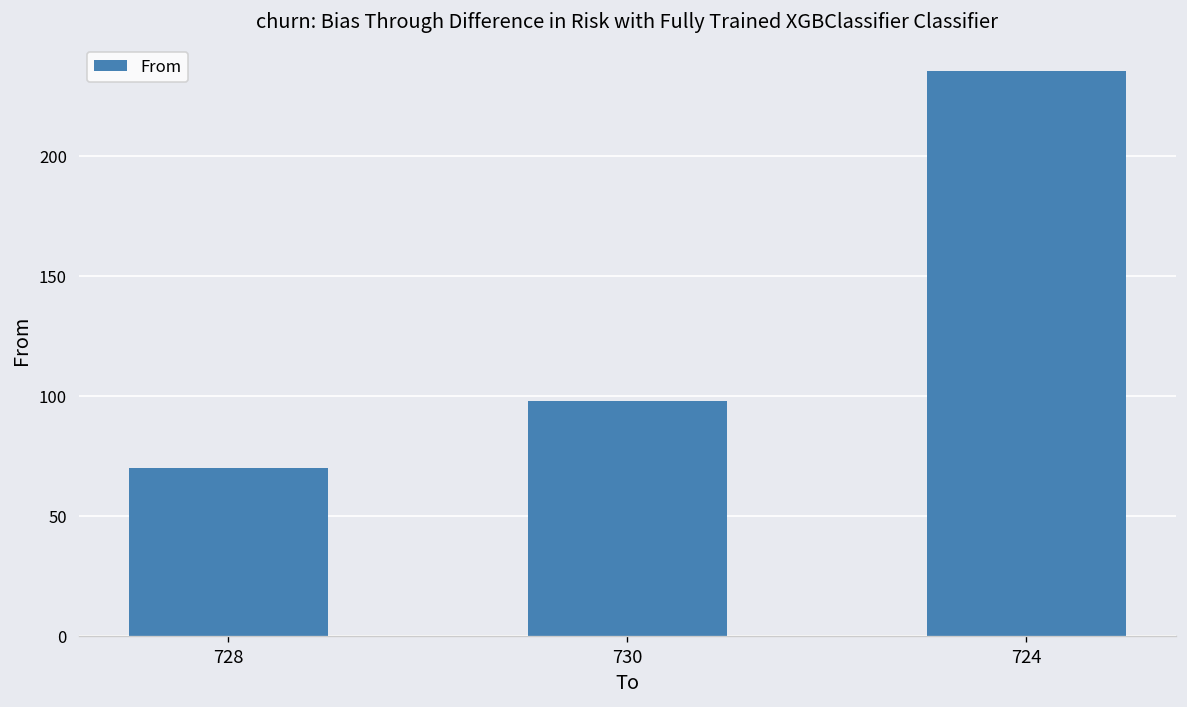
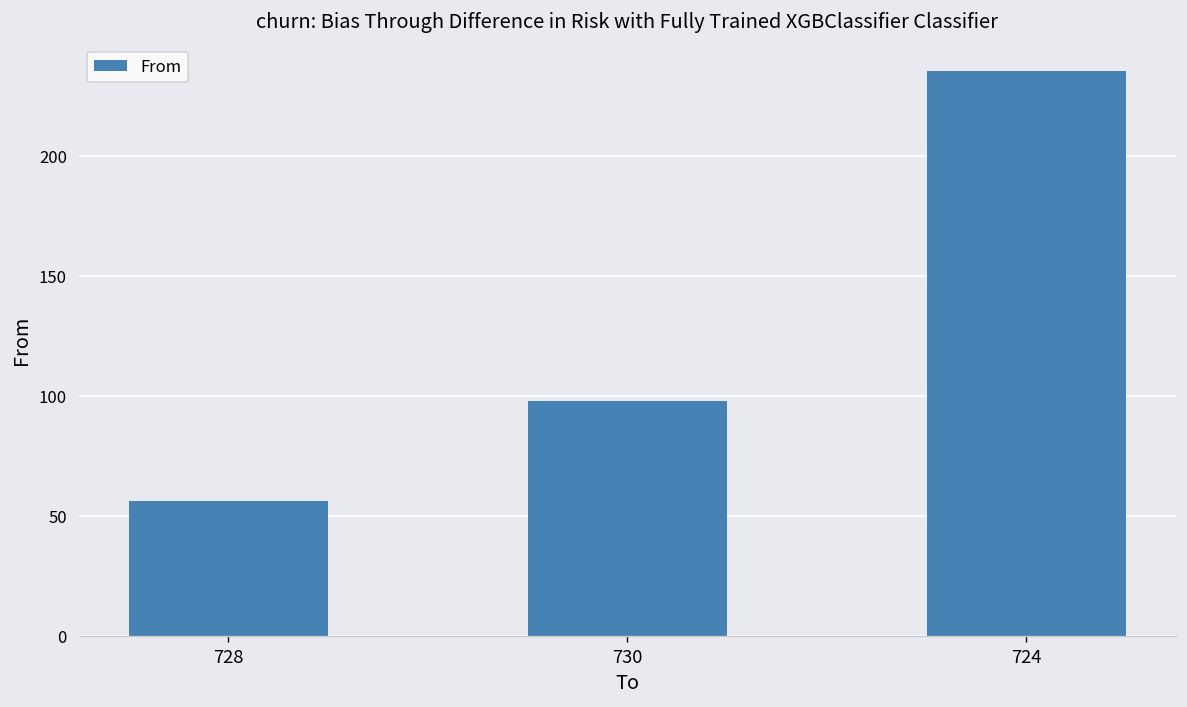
728: 70 -> 56
